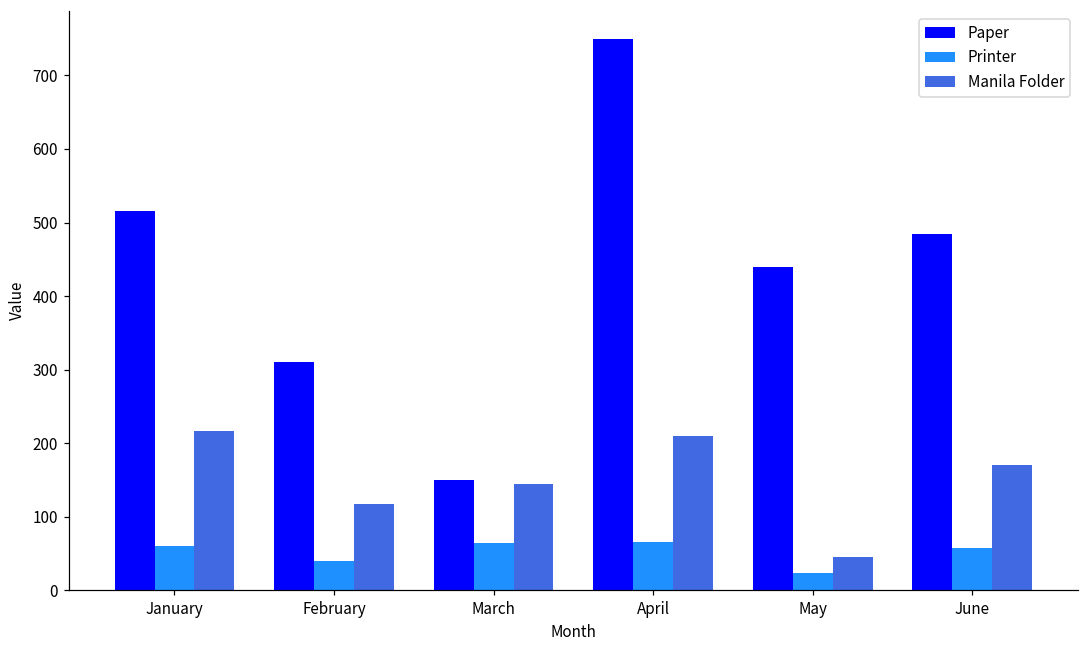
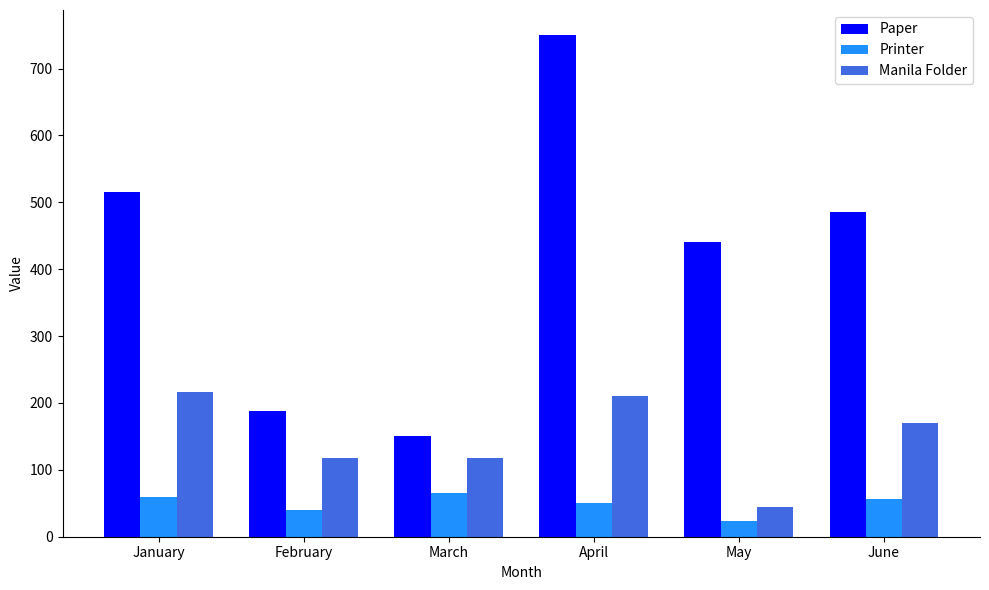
Paper, February: 310 -> 190
Manila Folder, March: 150 -> 120
Printer, April: 70 -> 50
